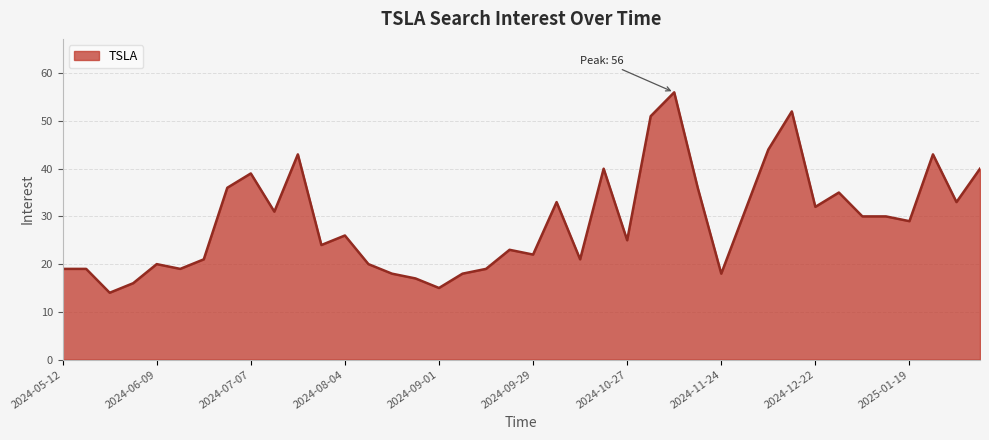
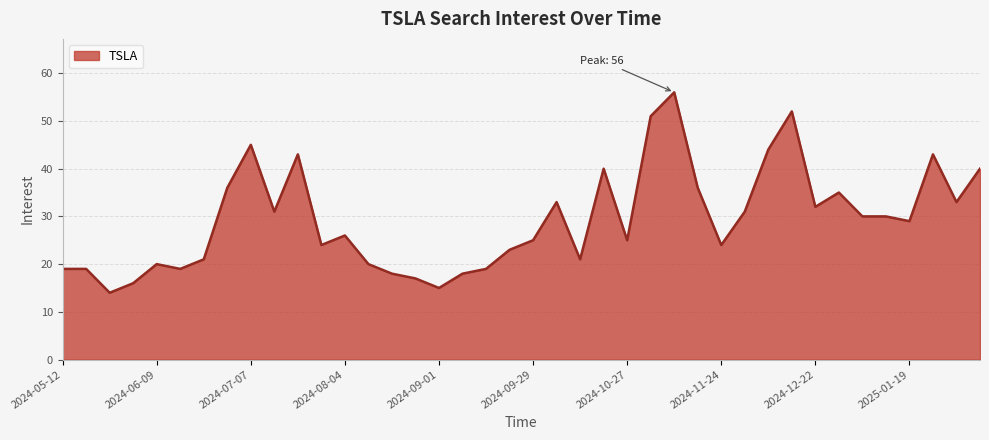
2024-07-07: 39 -> 45
2024-09-29: 22 -> 25
2024-11-24: 18 -> 24
